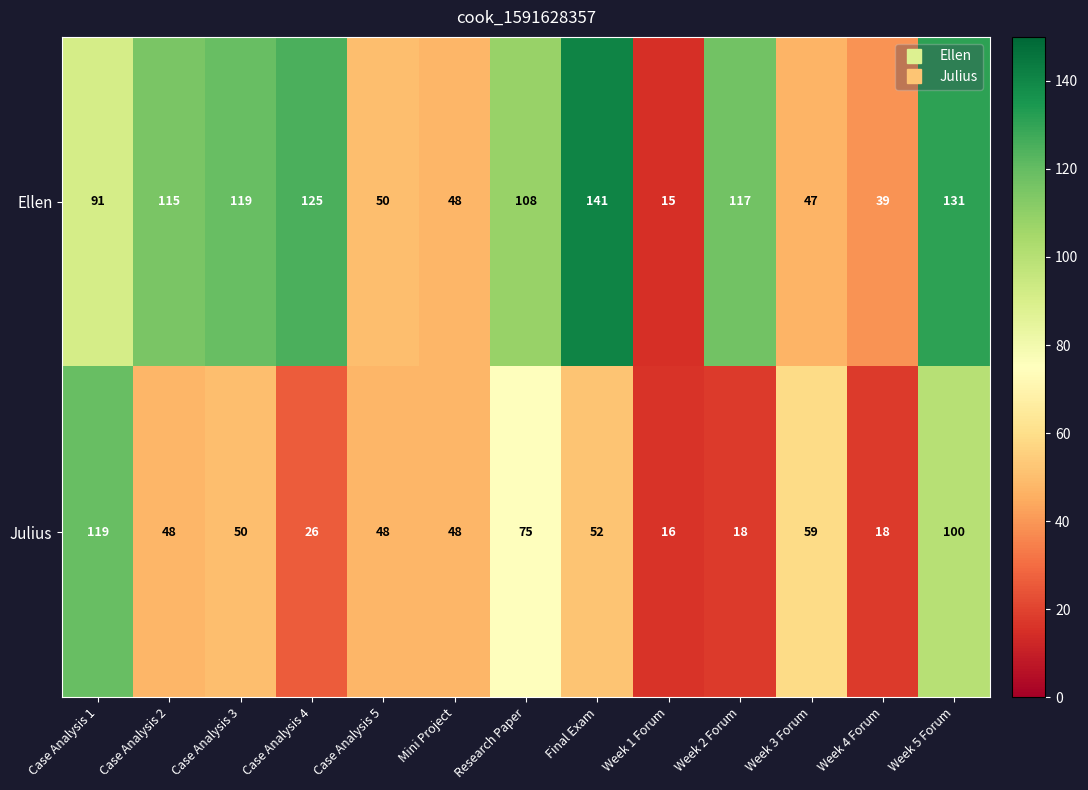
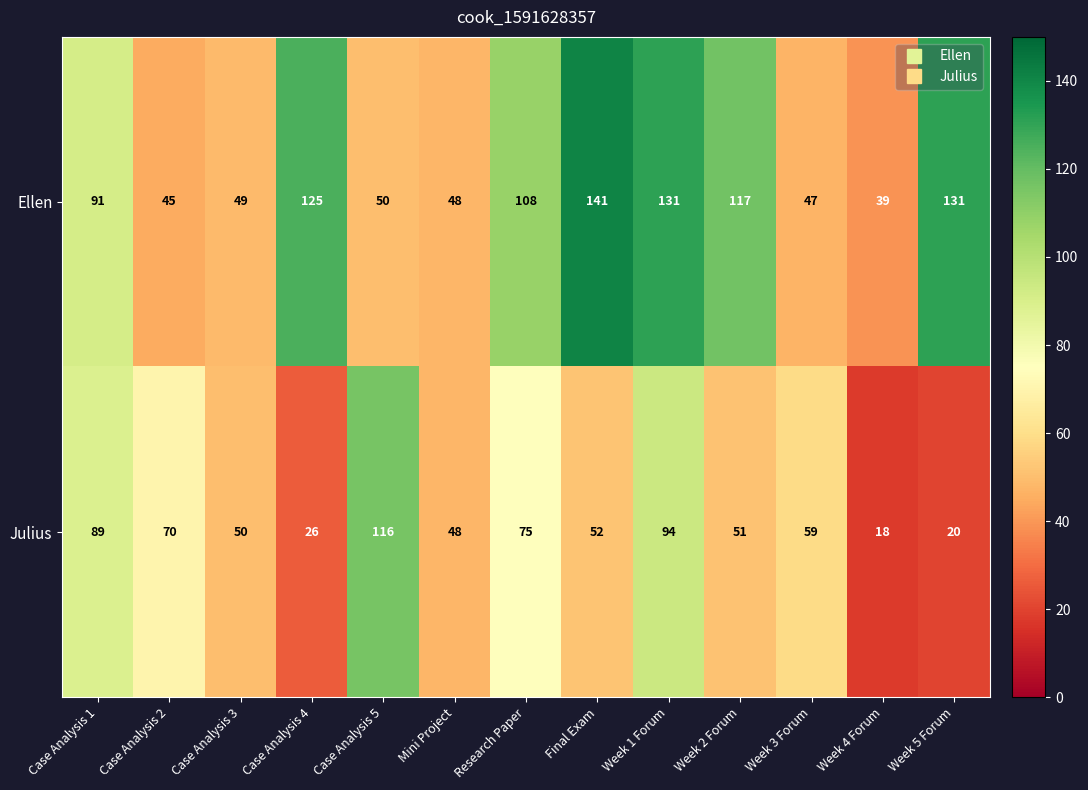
Ellen, Case Analysis 2: 115 -> 45
Ellen, Case Analysis 3: 119 -> 49
Ellen, Week 1 Forum: 15 -> 131
Julius, Case Analysis 1: 119 -> 89
Julius, Case Analysis 2: 48 -> 70
Julius, Case Analysis 5: 48 -> 116
Julius, Week 1 Forum: 16 -> 94
Julius, Week 2 Forum: 18 -> 51
Julius, Week 5 Forum: 100 -> 20
